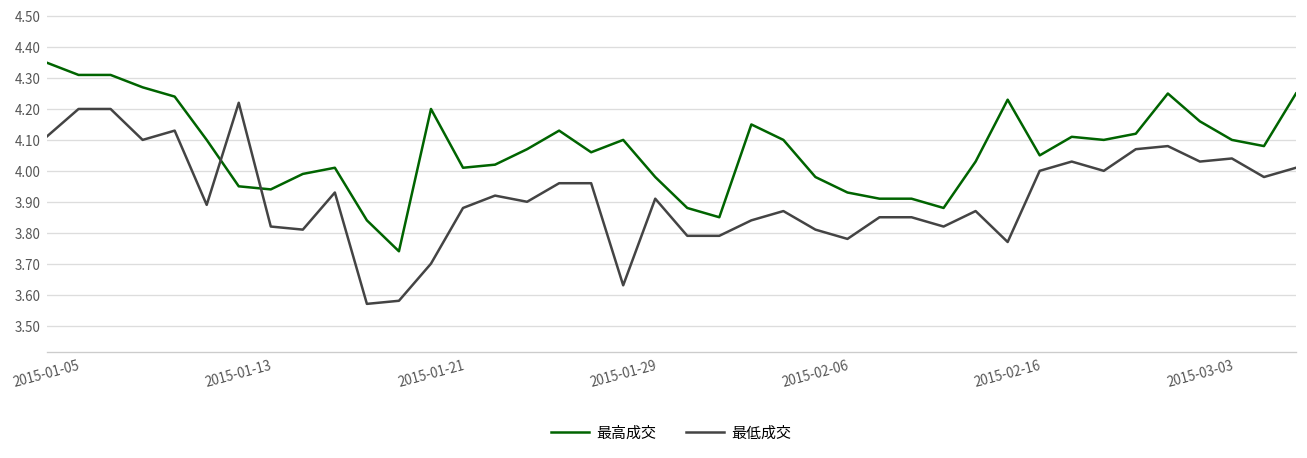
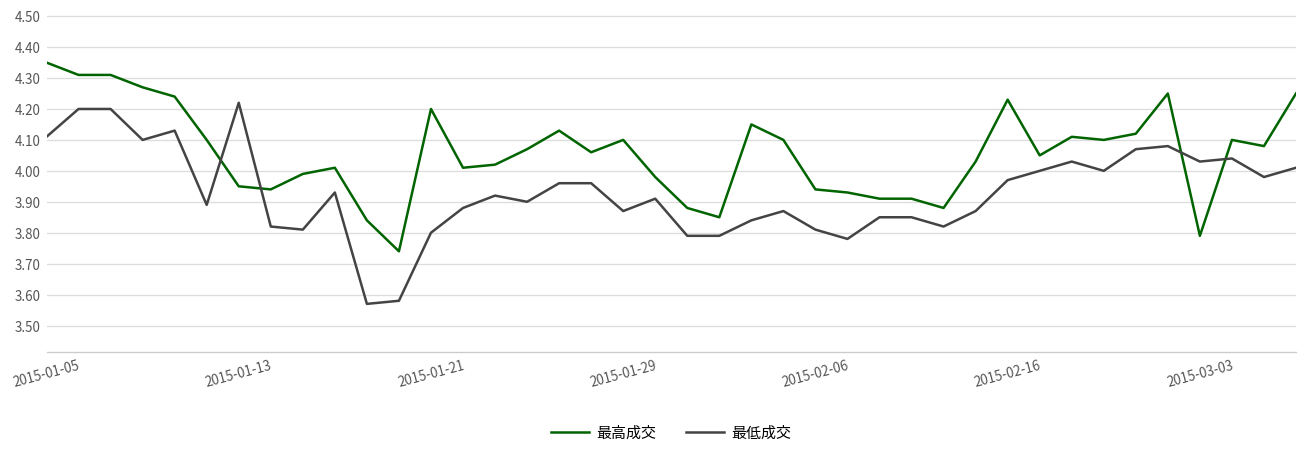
最低成交, 2015-01-21: 3.7 -> 3.8
最低成交, 2015-01-29: 3.63 -> 3.87
最高成交, 2015-02-06: 3.98 -> 3.94
最低成交, 2015-02-16: 3.77 -> 3.97
最高成交, 2015-03-03: 4.16 -> 3.79
